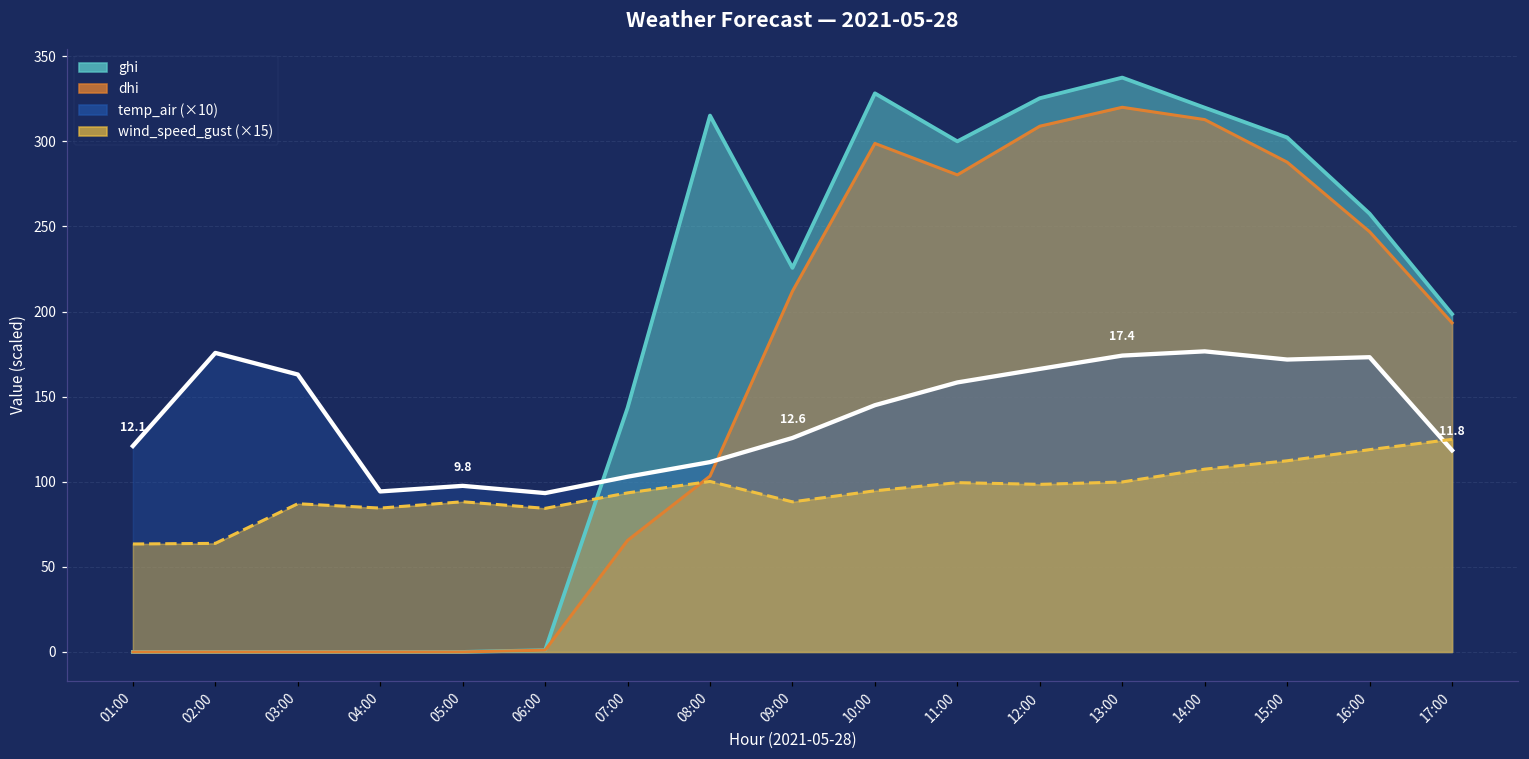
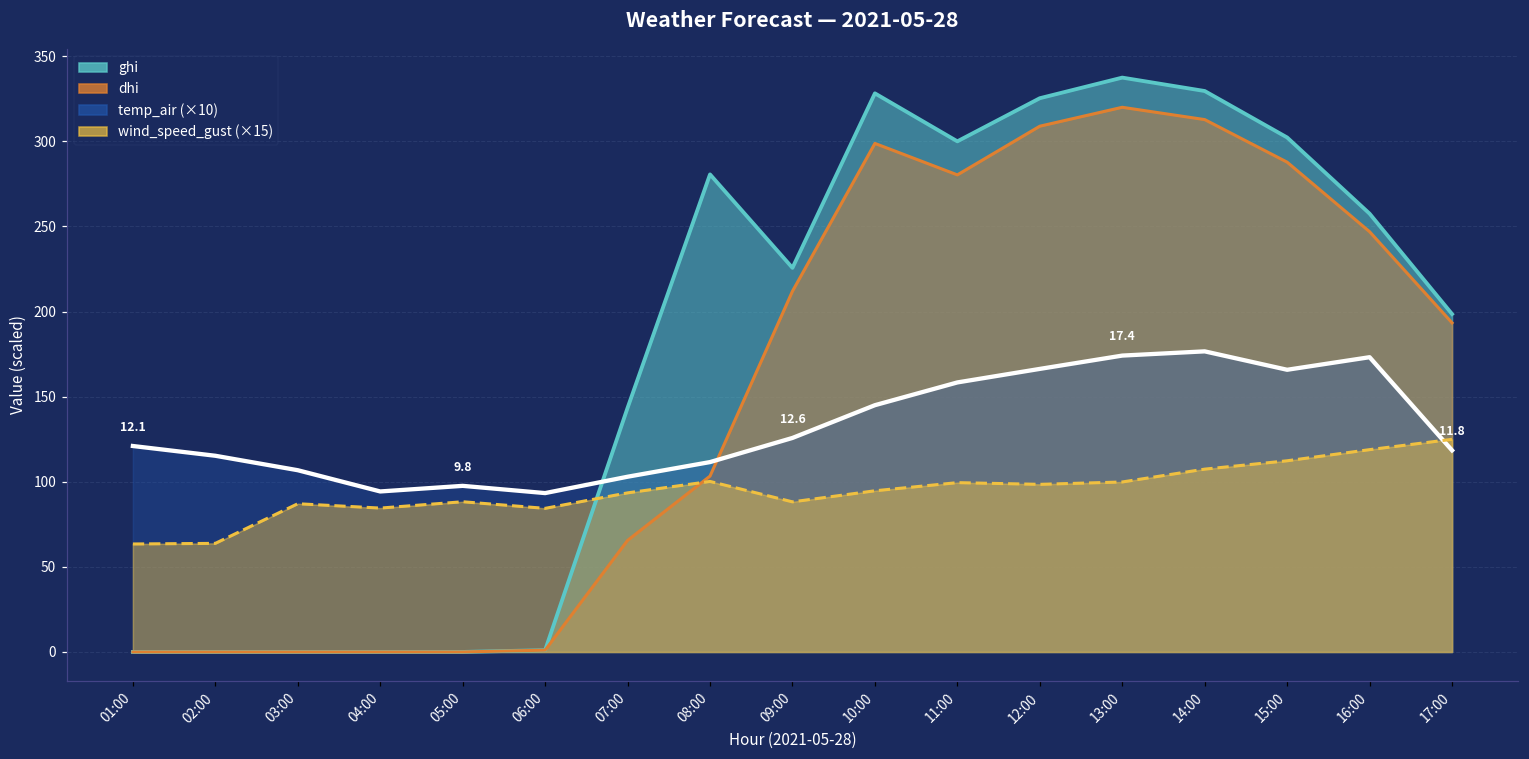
temp_air (×10), 02:00: 176 -> 115
temp_air (×10), 03:00: 163 -> 107
ghi, 08:00: 315 -> 281
ghi, 14:00: 320 -> 330
temp_air (×10), 15:00: 172 -> 166
